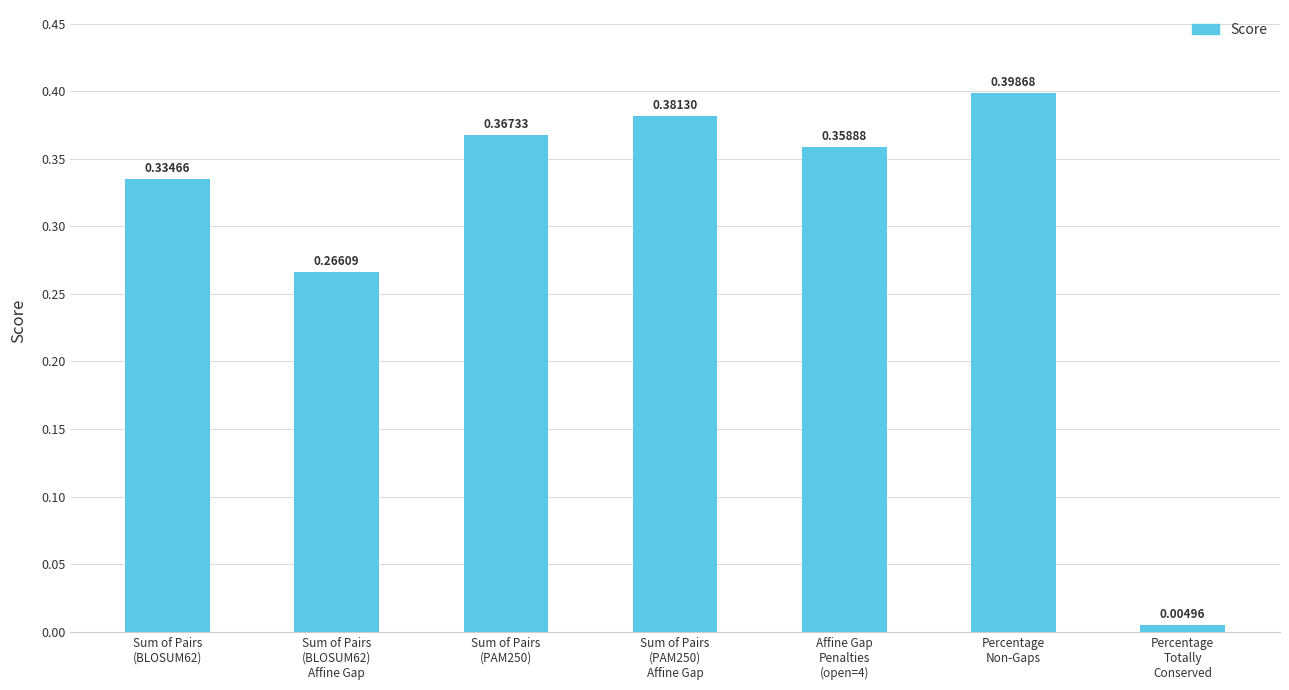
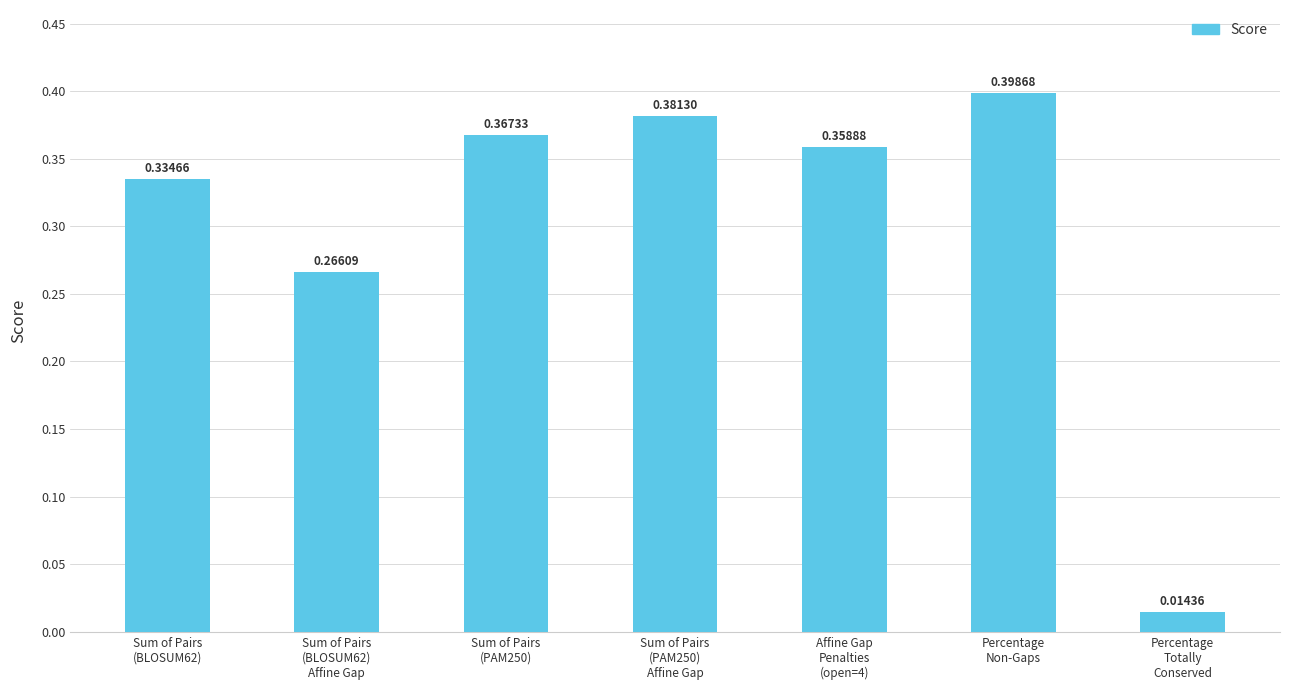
Percentage Totally Conserved: 0.00496 -> 0.01436
